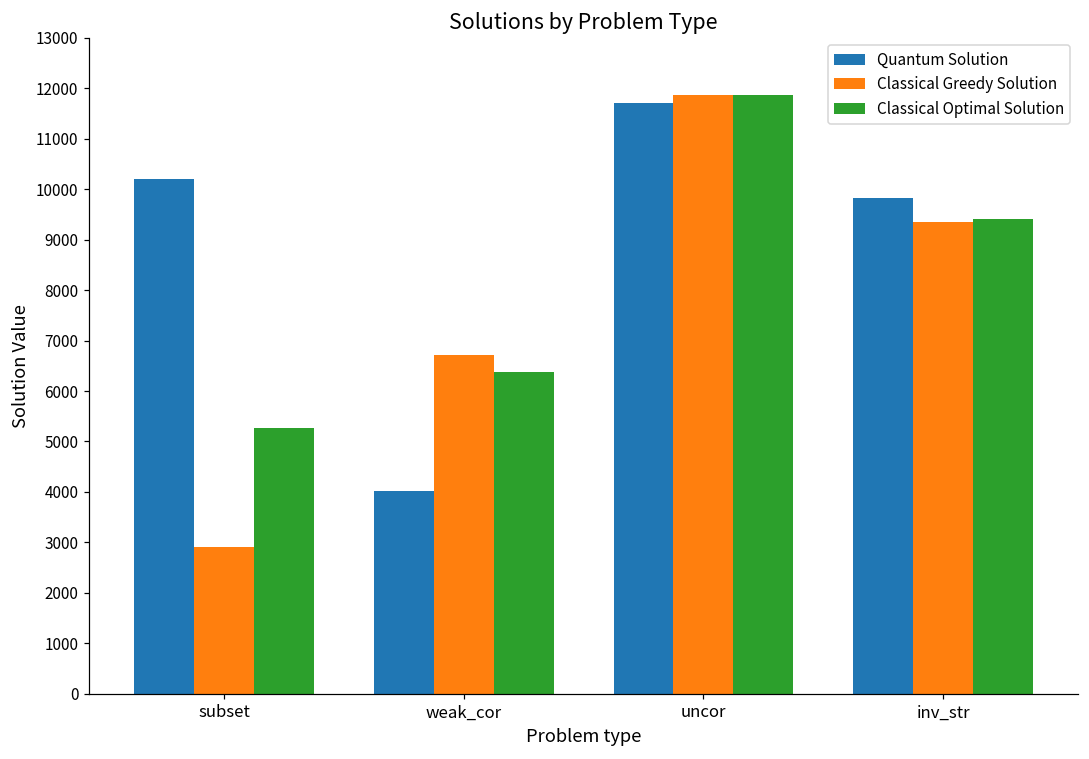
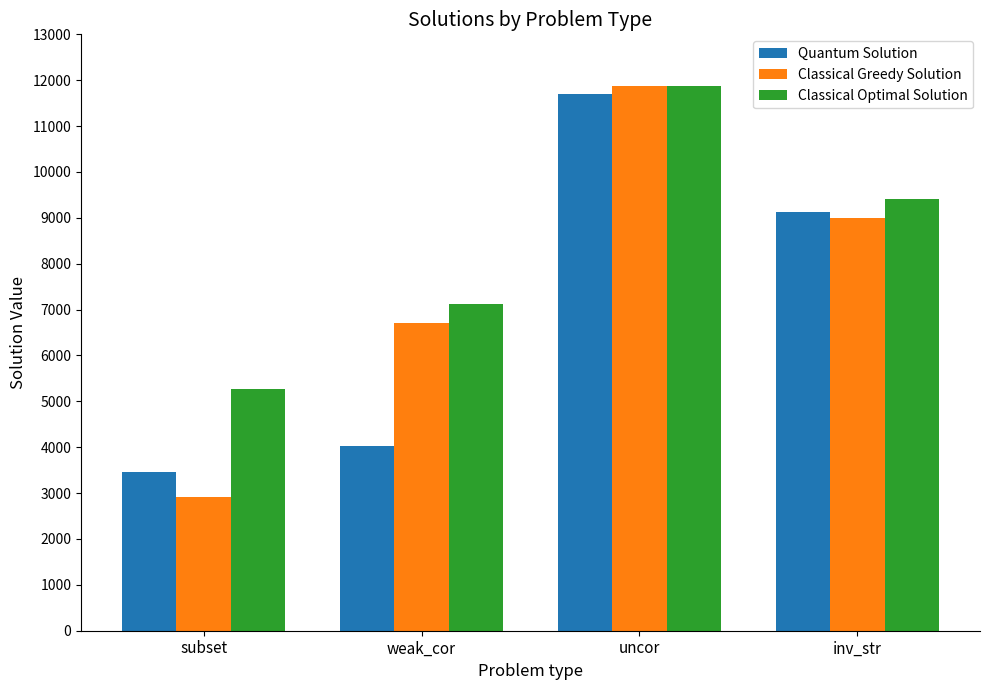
Quantum Solution, subset: 10200 -> 3500
Classical Optimal Solution, weak_cor: 6400 -> 7100
Quantum Solution, inv_str: 9800 -> 9100
Classical Greedy Solution, inv_str: 9400 -> 9000
